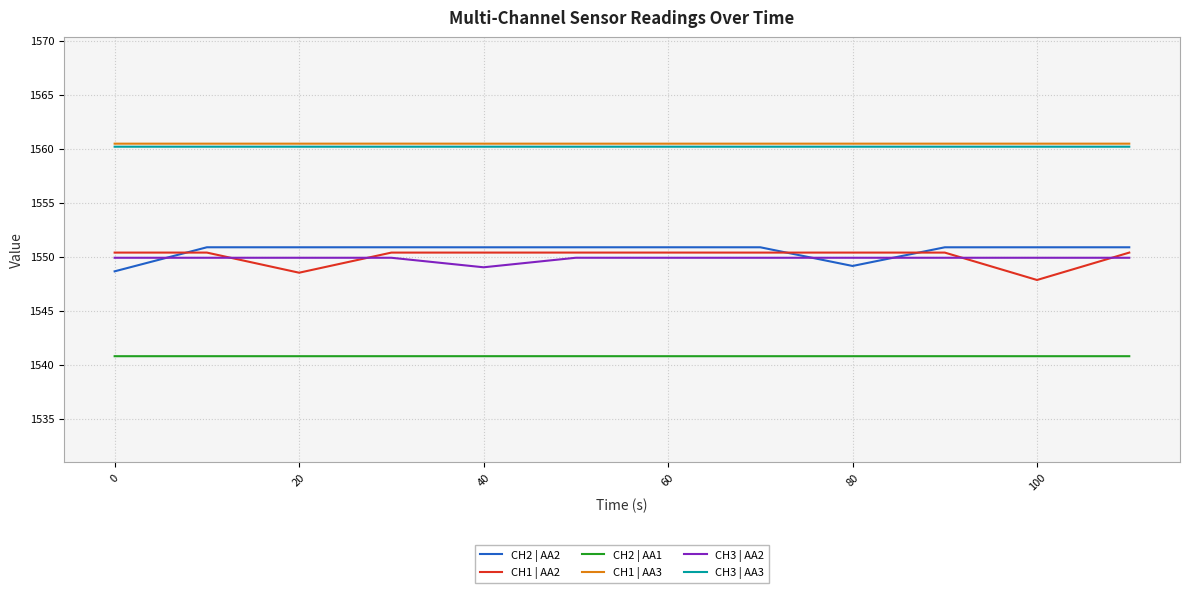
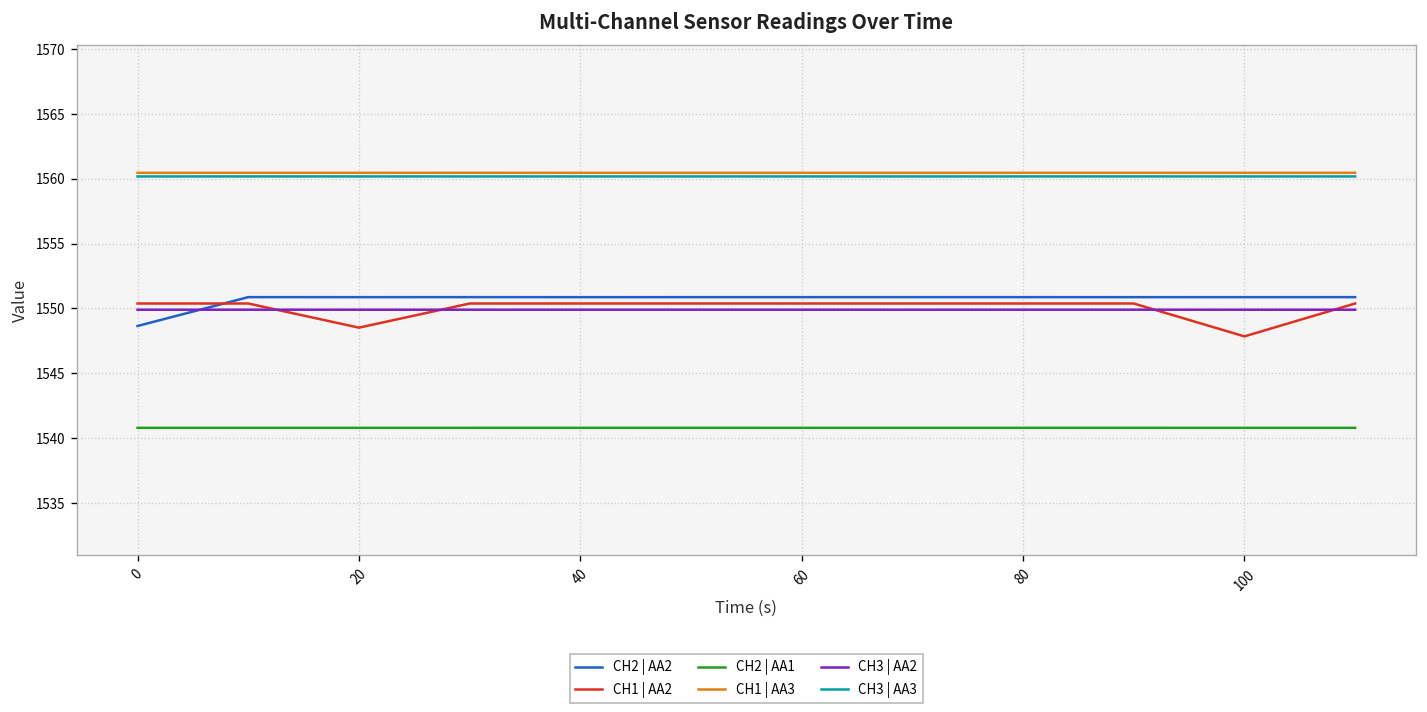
CH3 | AA2, 40: 1549.0 -> 1549.9
CH2 | AA2, 80: 1549.1 -> 1550.9
